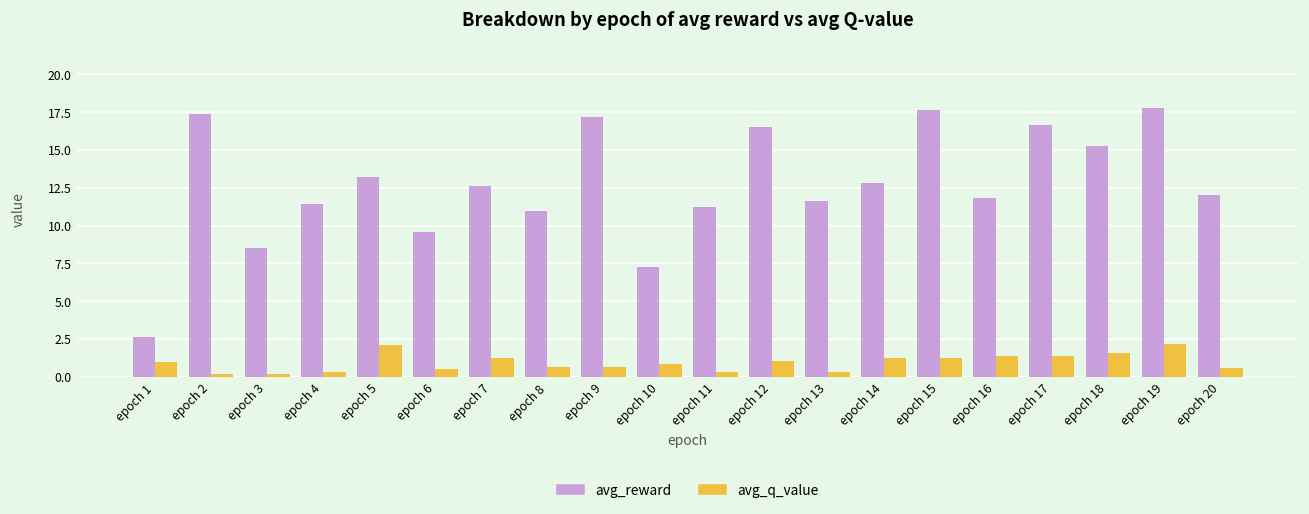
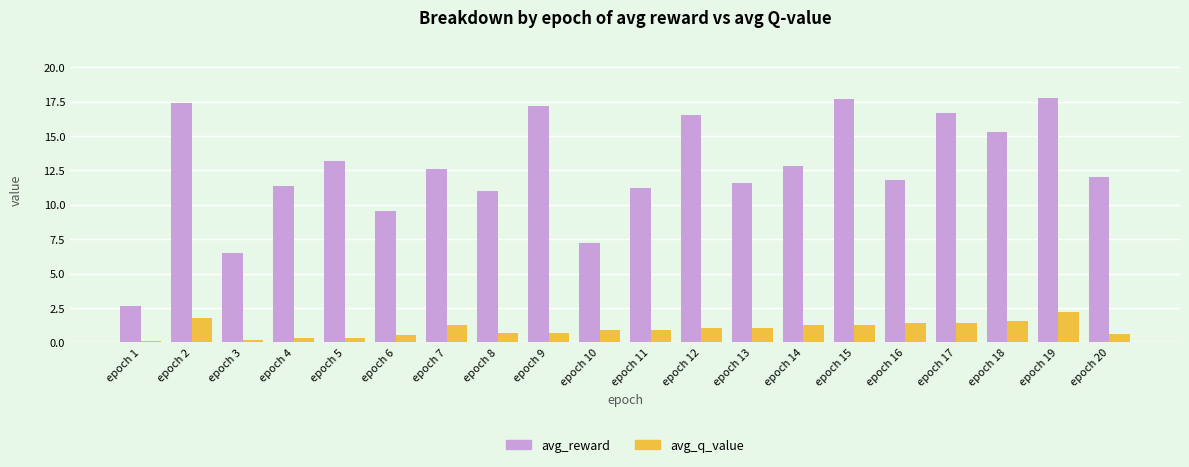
avg_q_value, epoch 1: 1.0 -> 0.1
avg_q_value, epoch 2: 0.2 -> 1.7
avg_reward, epoch 3: 8.5 -> 6.5
avg_q_value, epoch 5: 2.1 -> 0.3
avg_q_value, epoch 11: 0.3 -> 0.9
avg_q_value, epoch 13: 0.3 -> 1.0
